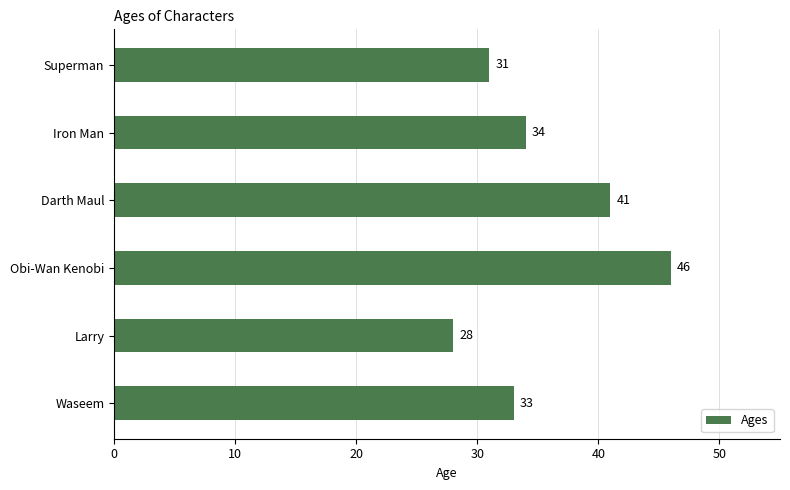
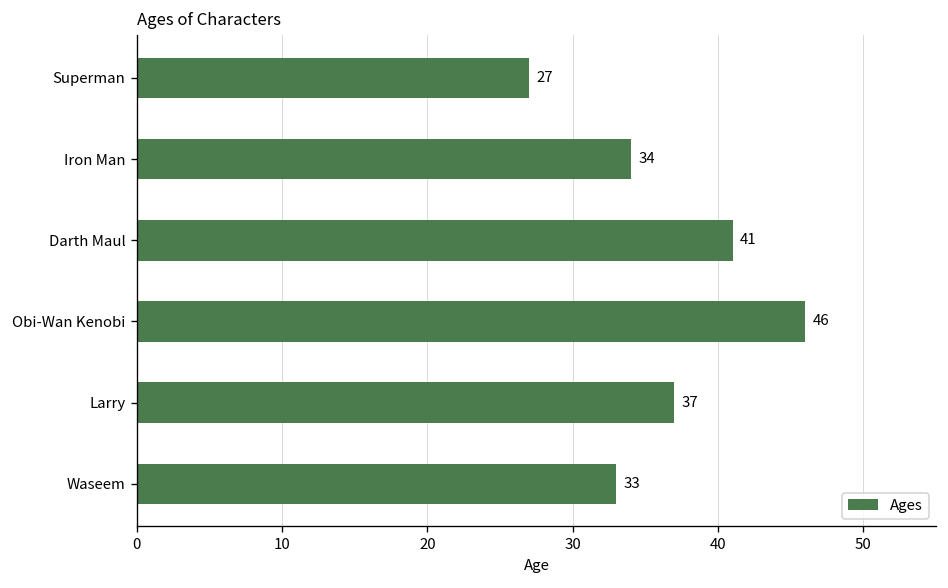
Superman: 31 -> 27
Larry: 28 -> 37
